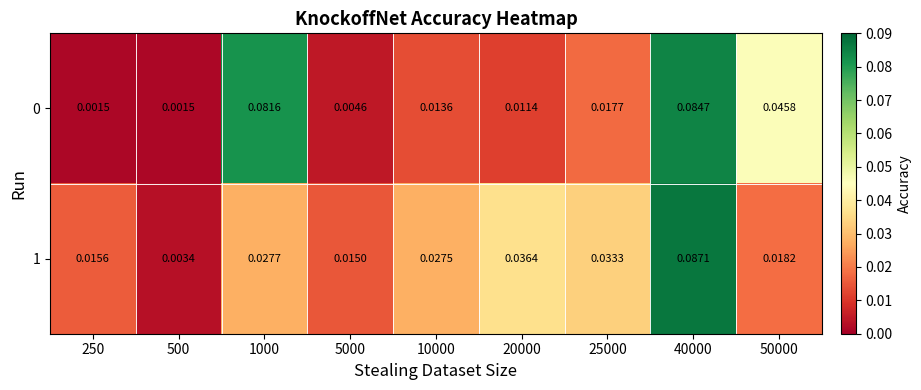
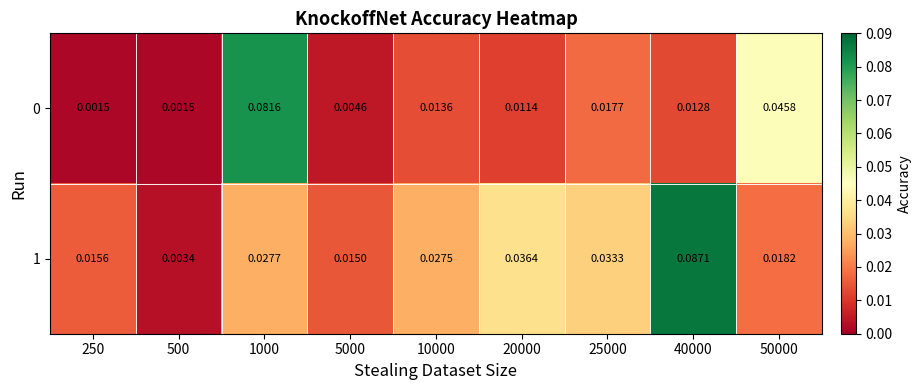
0, 40000: 0.0847 -> 0.0128
